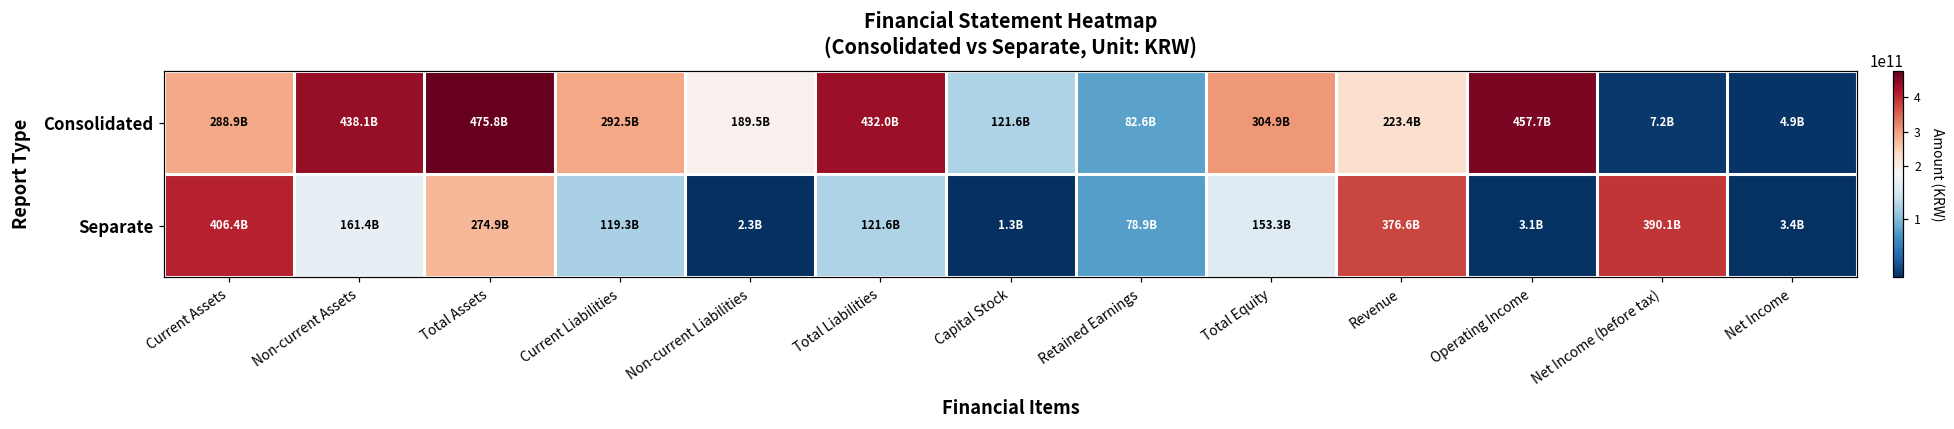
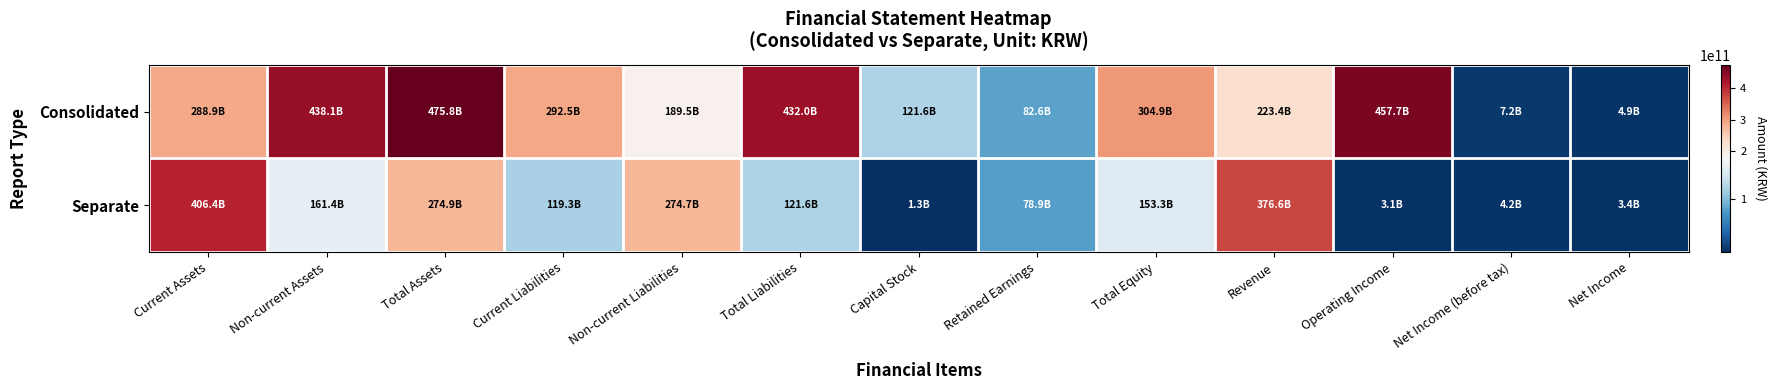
Separate, Non-current Liabilities: 2.3B -> 274.7B
Separate, Net Income (before tax): 390.1B -> 4.2B
